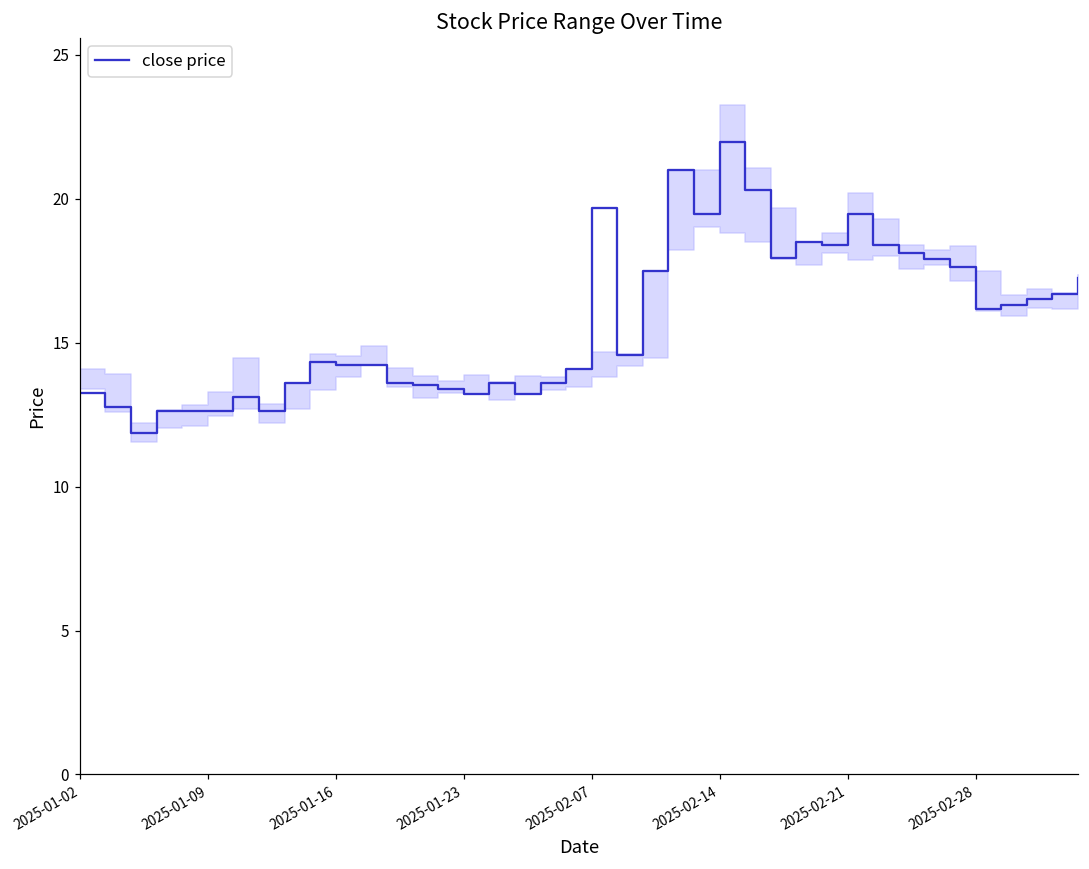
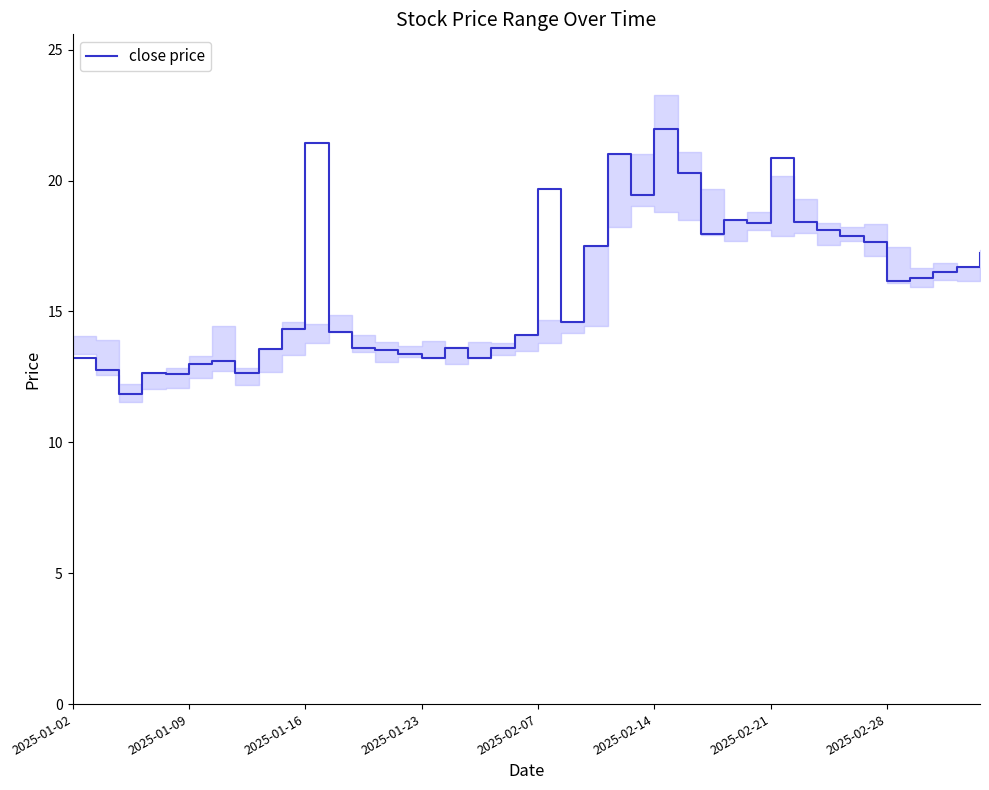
close price, 2025-01-09: 12.6 -> 13.0
close price, 2025-01-16: 14.2 -> 21.4
close price, 2025-02-21: 19.5 -> 20.9
